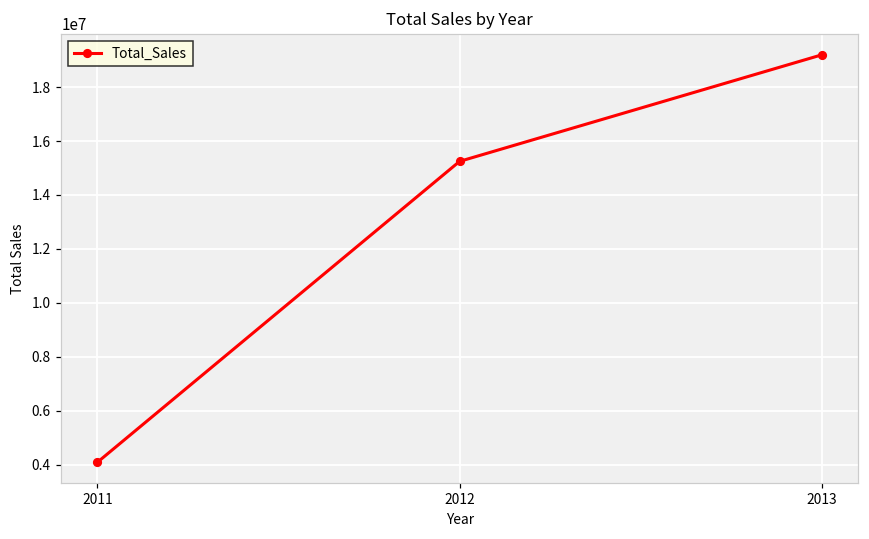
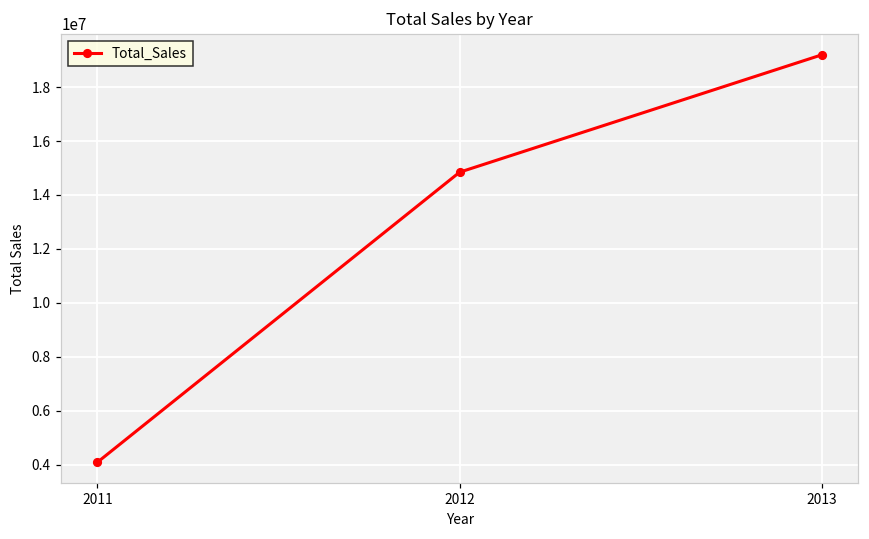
2012: 15200000 -> 14800000
